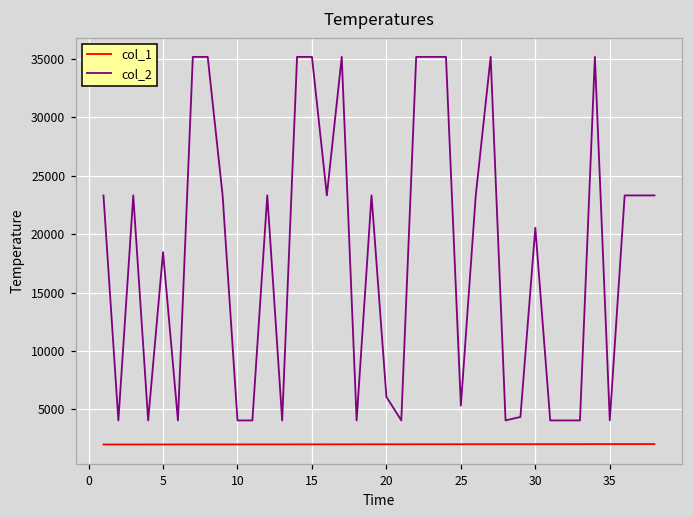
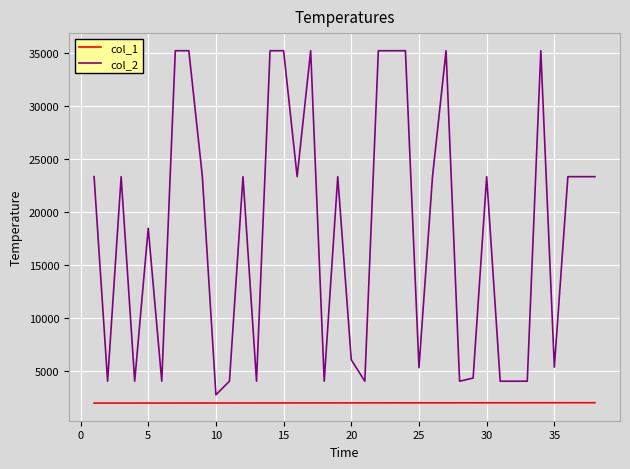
col_2, 10: 4100 -> 2800
col_2, 30: 20500 -> 23300
col_2, 35: 4100 -> 5400
